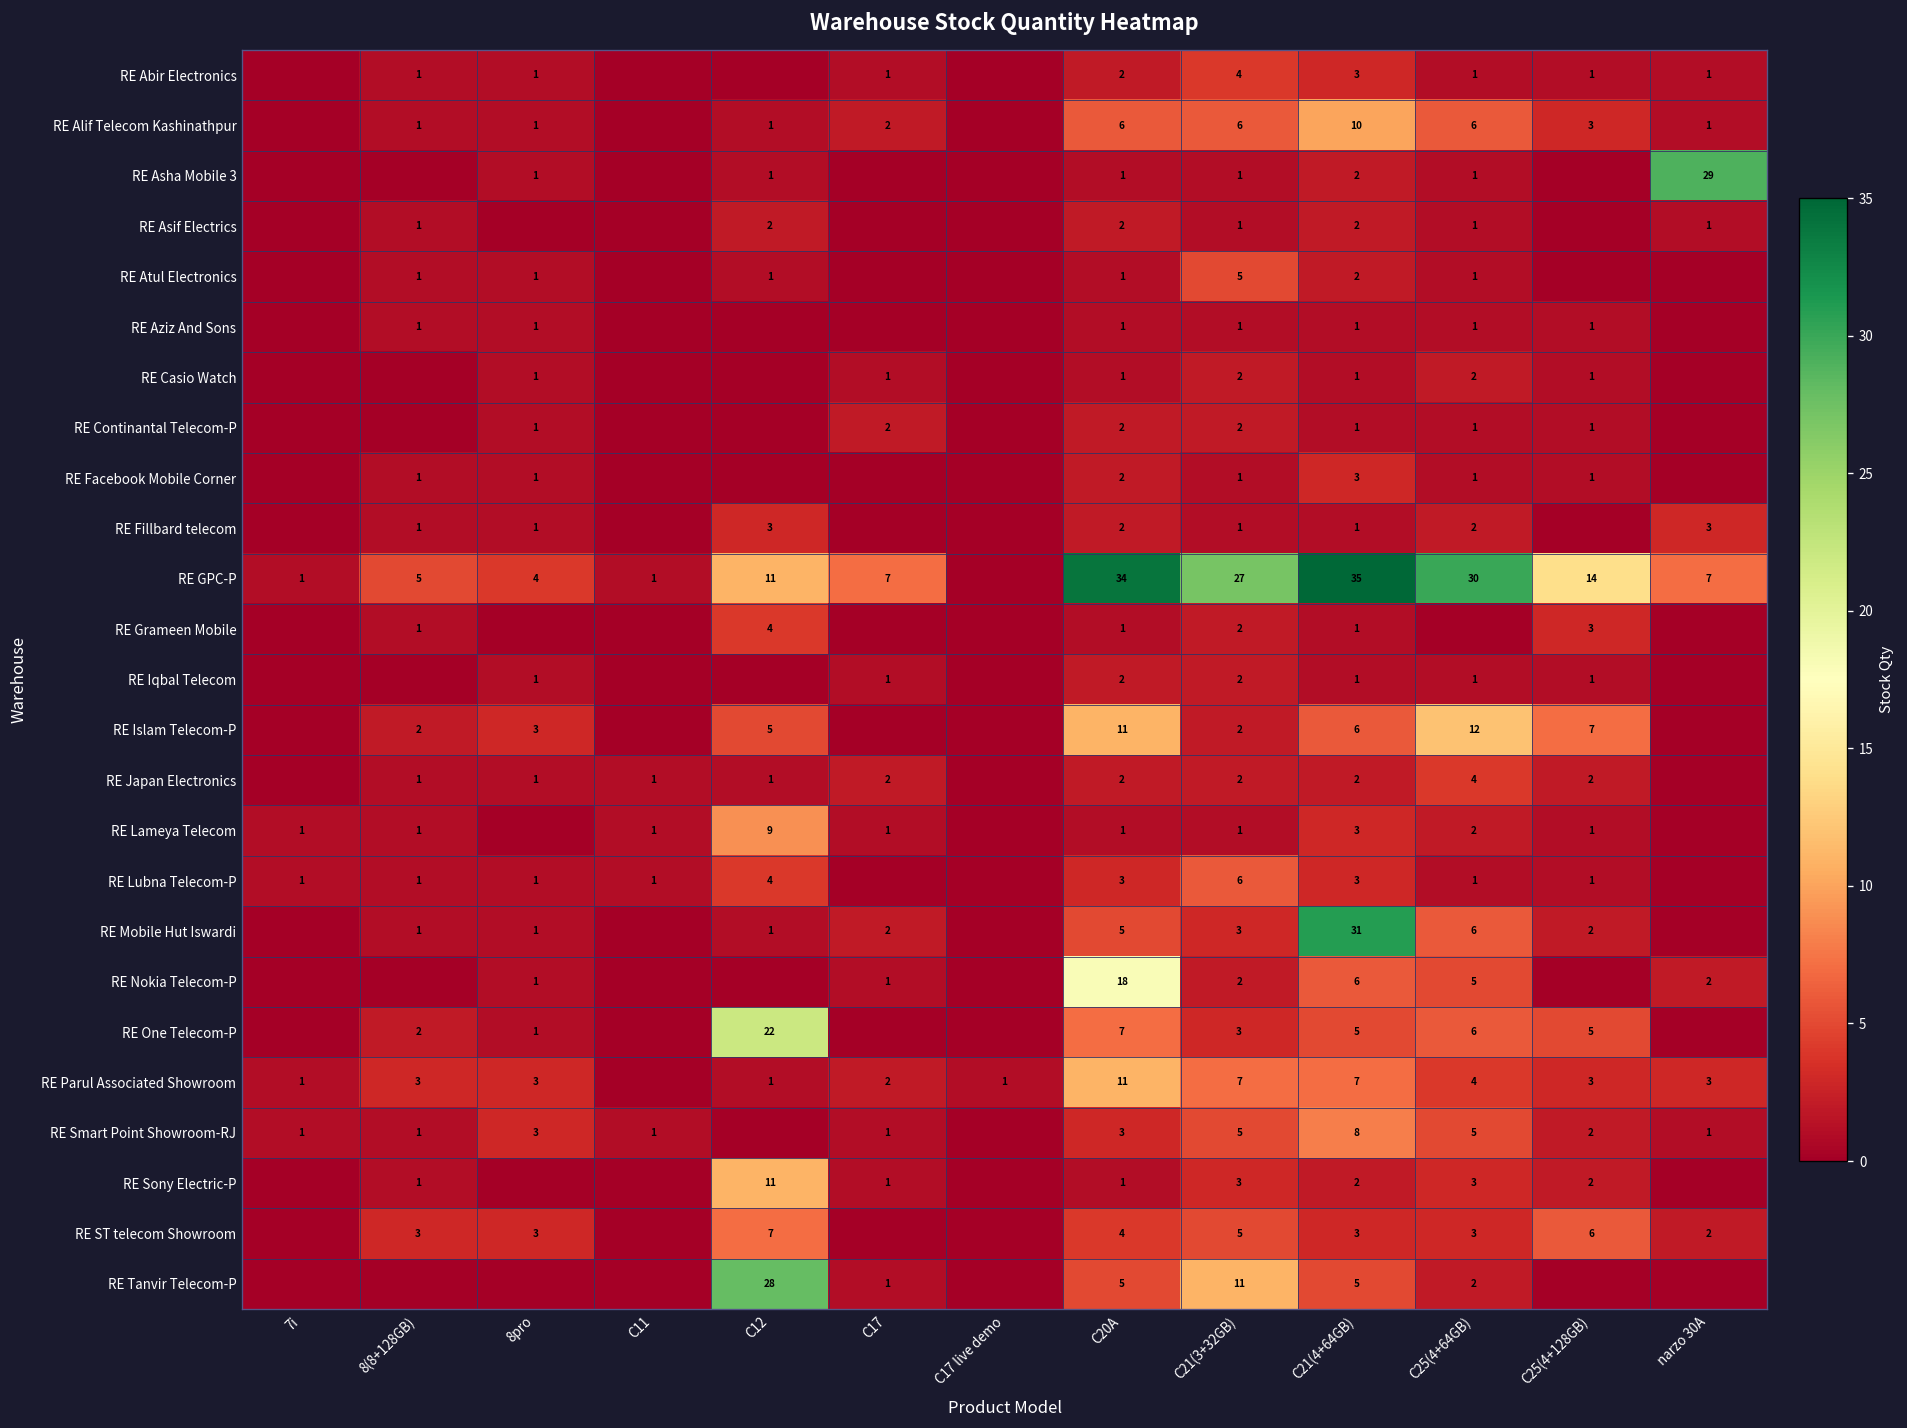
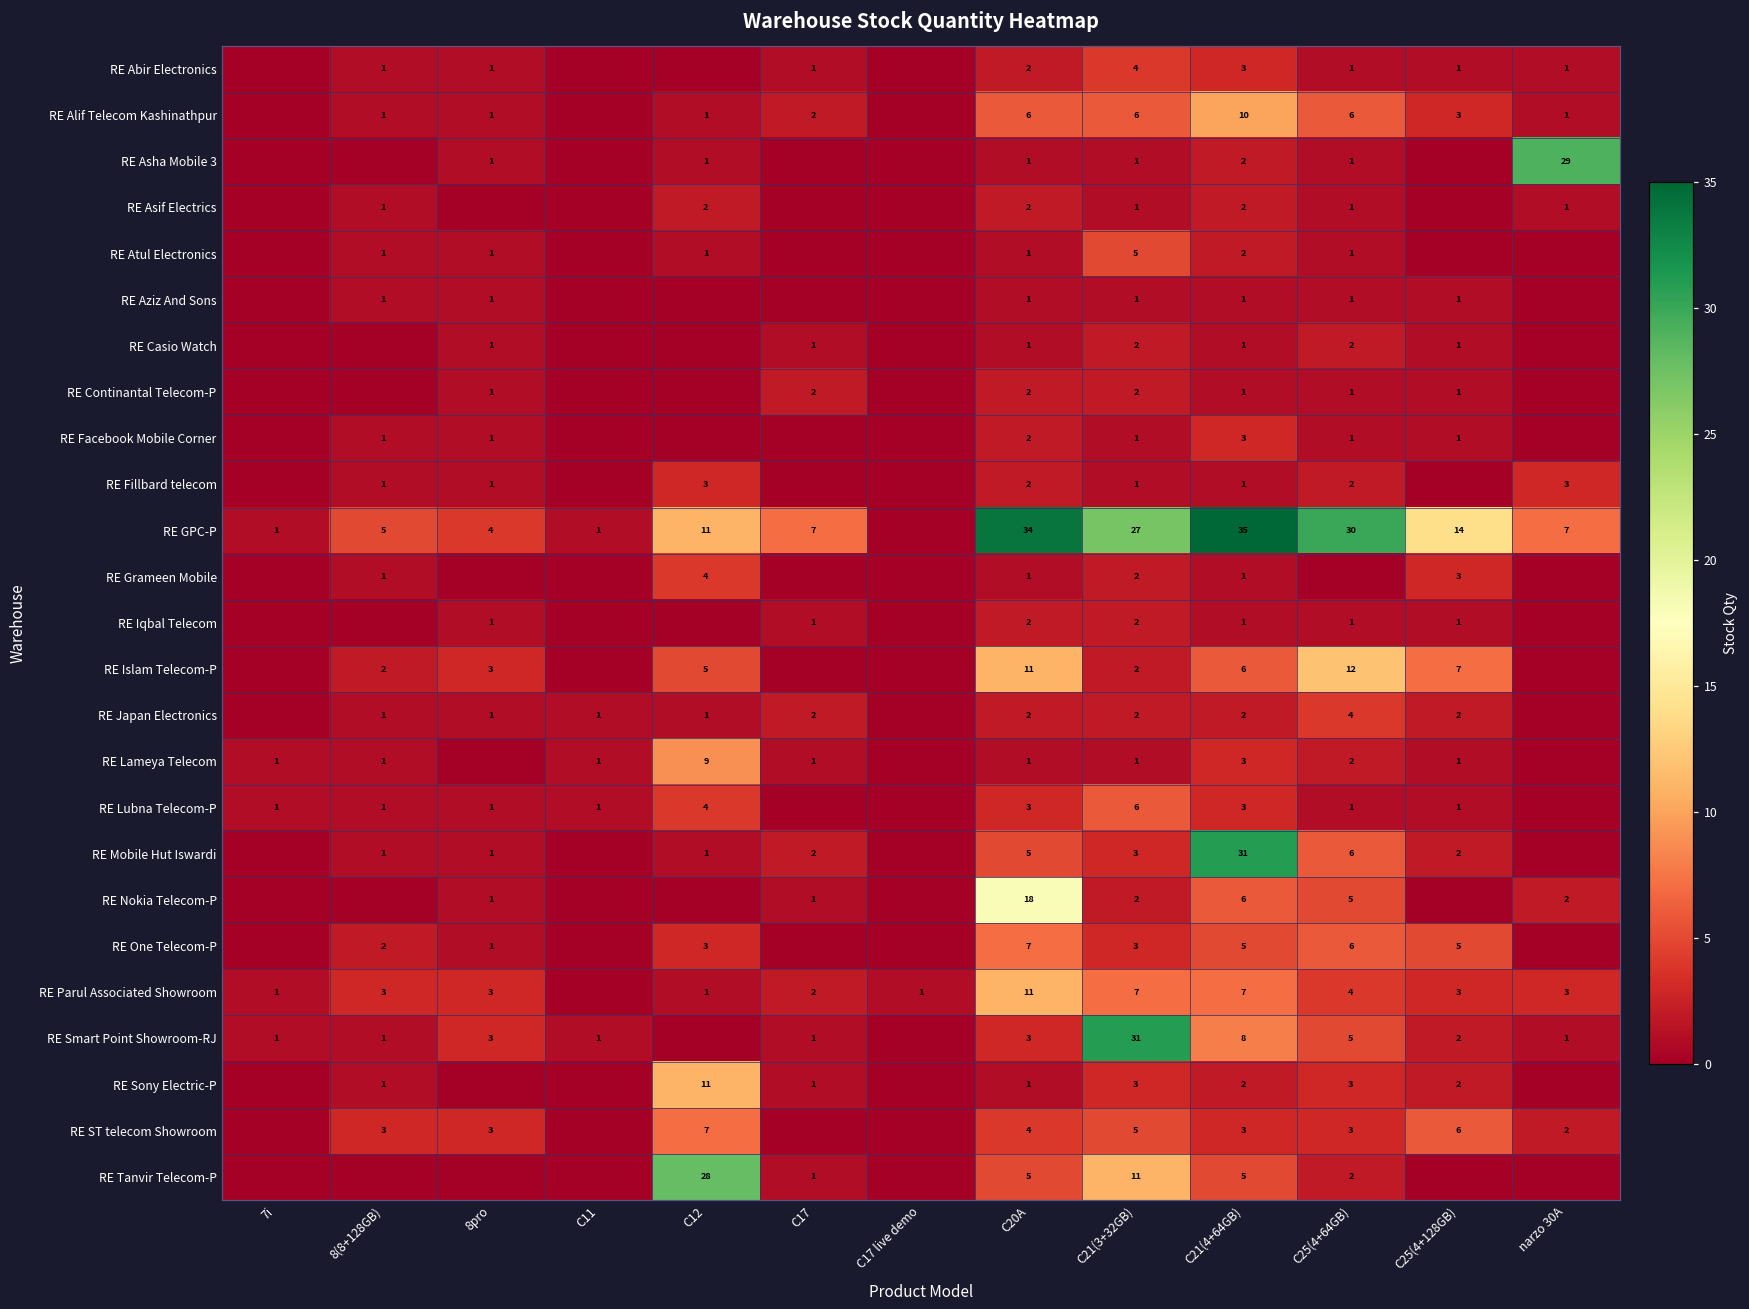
RE One Telecom-P, C12: 22 -> 3
RE Smart Point Showroom-RJ, C21(3+32GB): 5 -> 31
